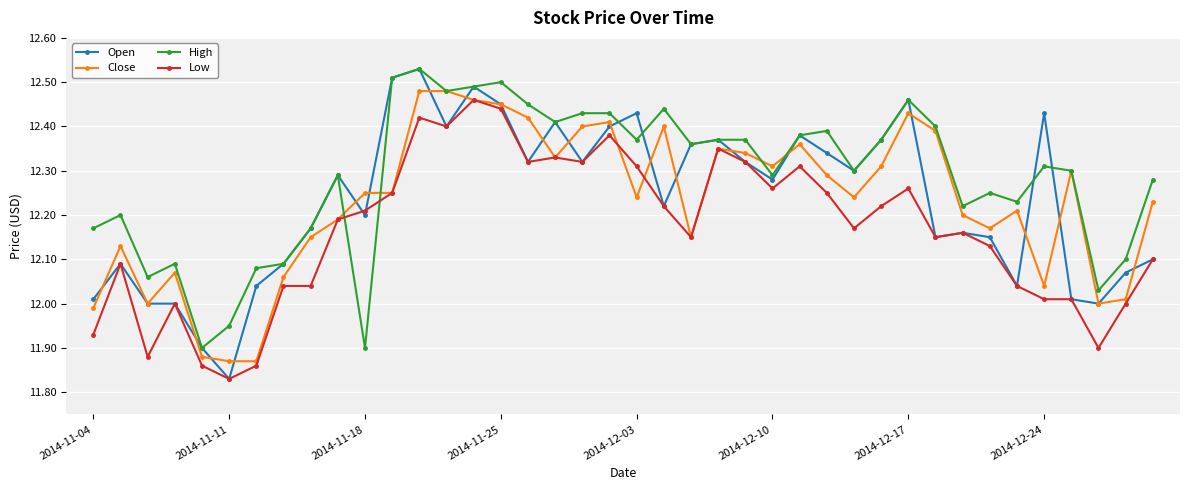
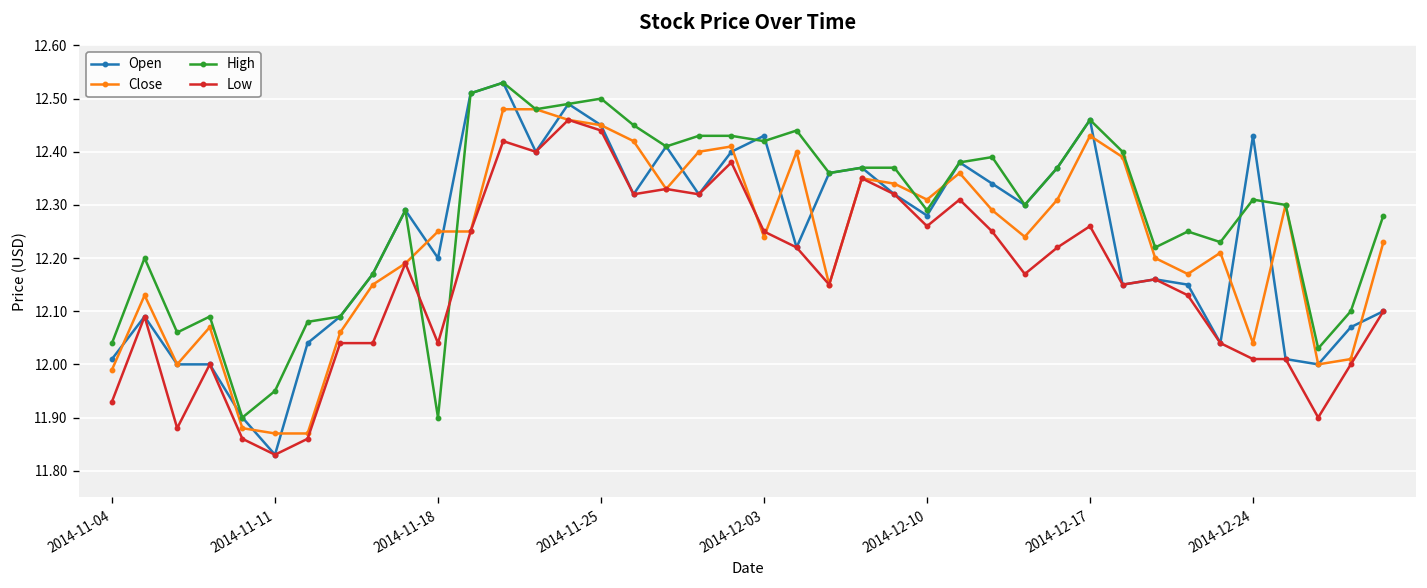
High, 2014-11-04: 12.17 -> 12.04
Low, 2014-11-18: 12.21 -> 12.04
High, 2014-12-03: 12.37 -> 12.42
Low, 2014-12-03: 12.31 -> 12.25
